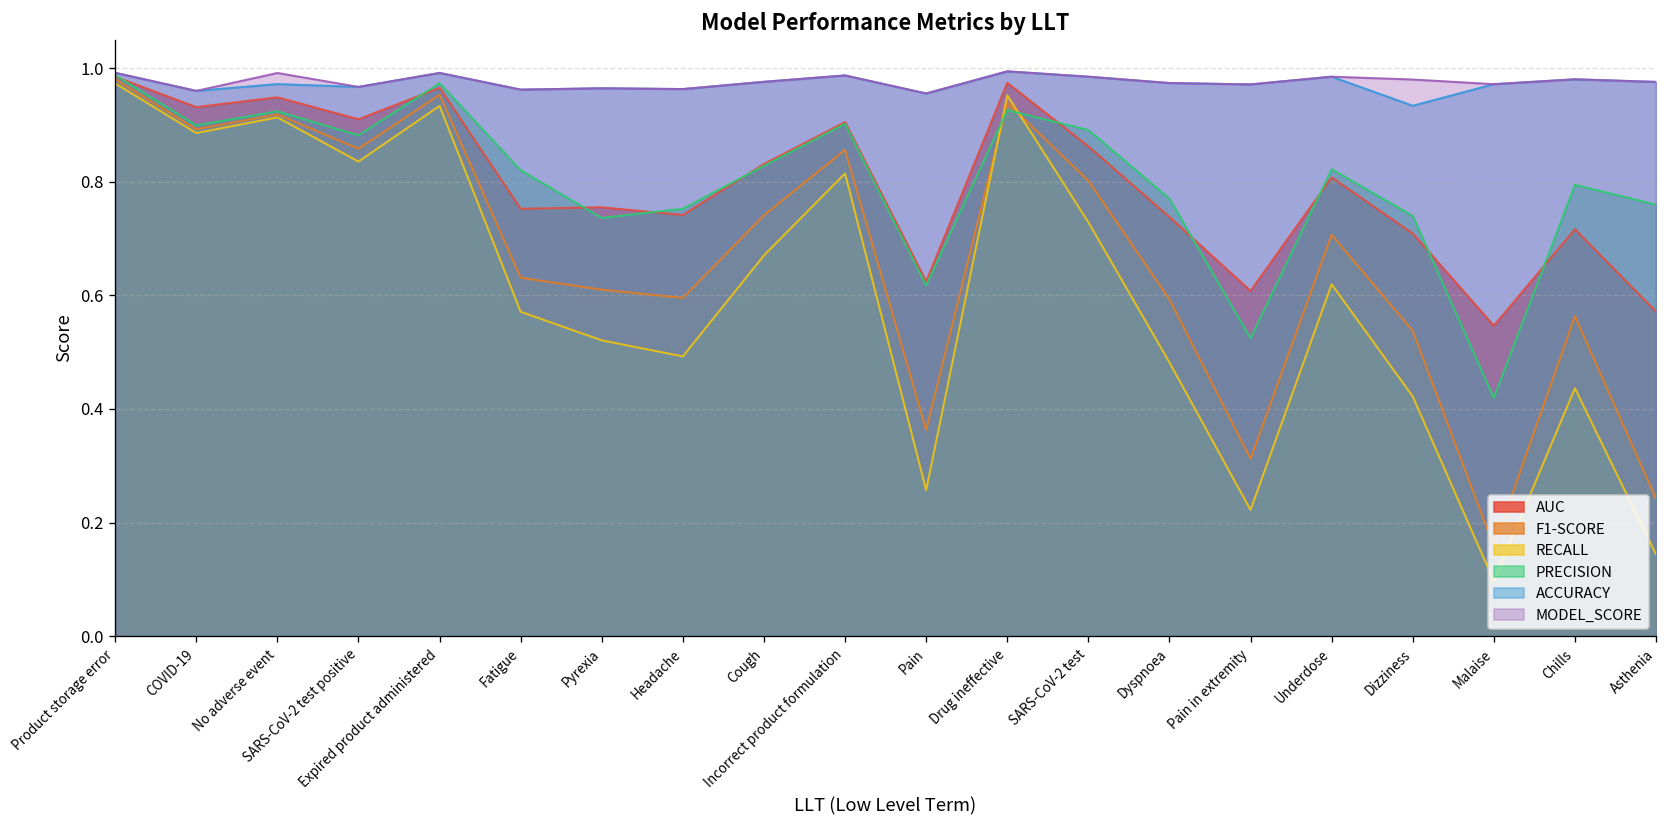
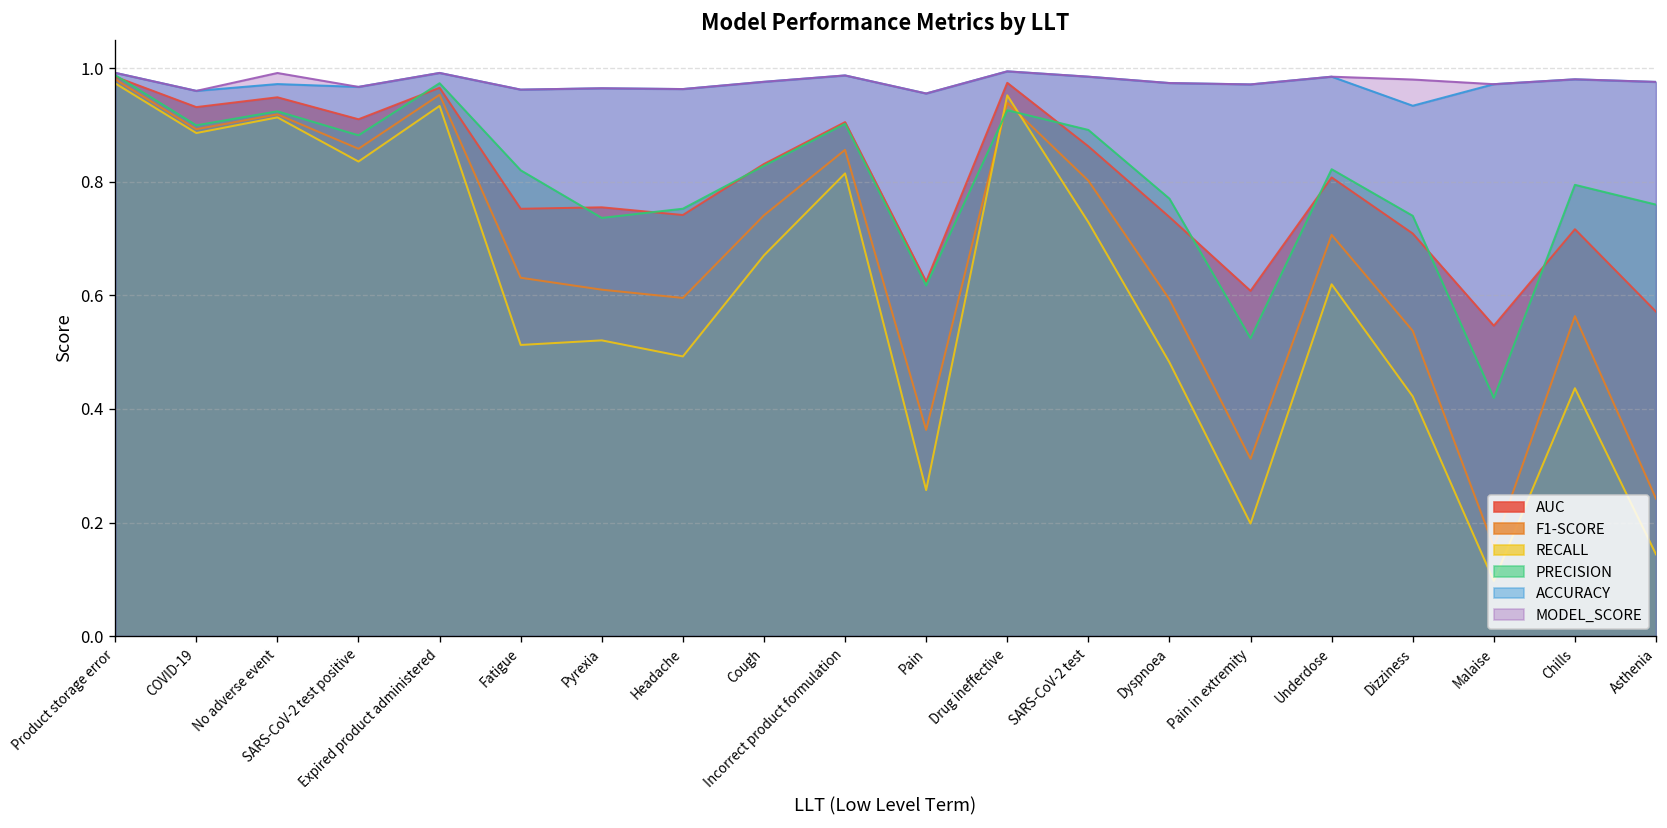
RECALL, Fatigue: 0.57 -> 0.51
RECALL, Pain in extremity: 0.22 -> 0.20
